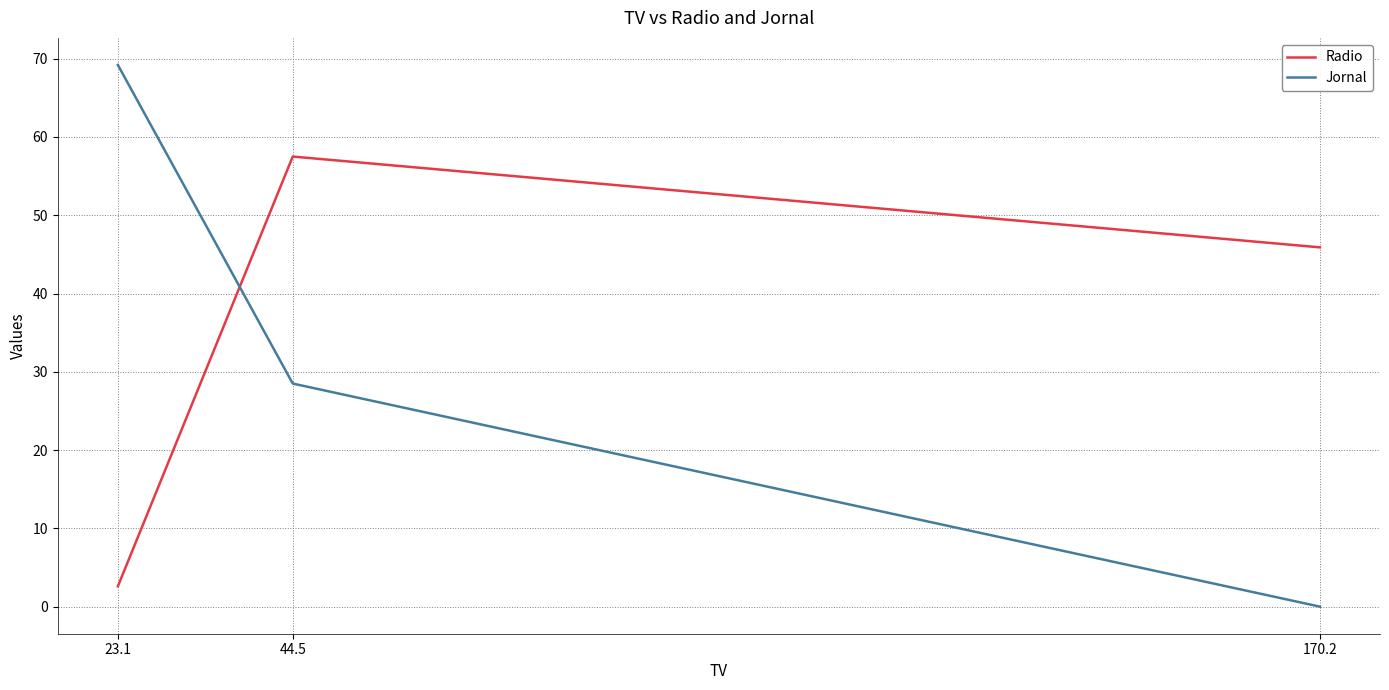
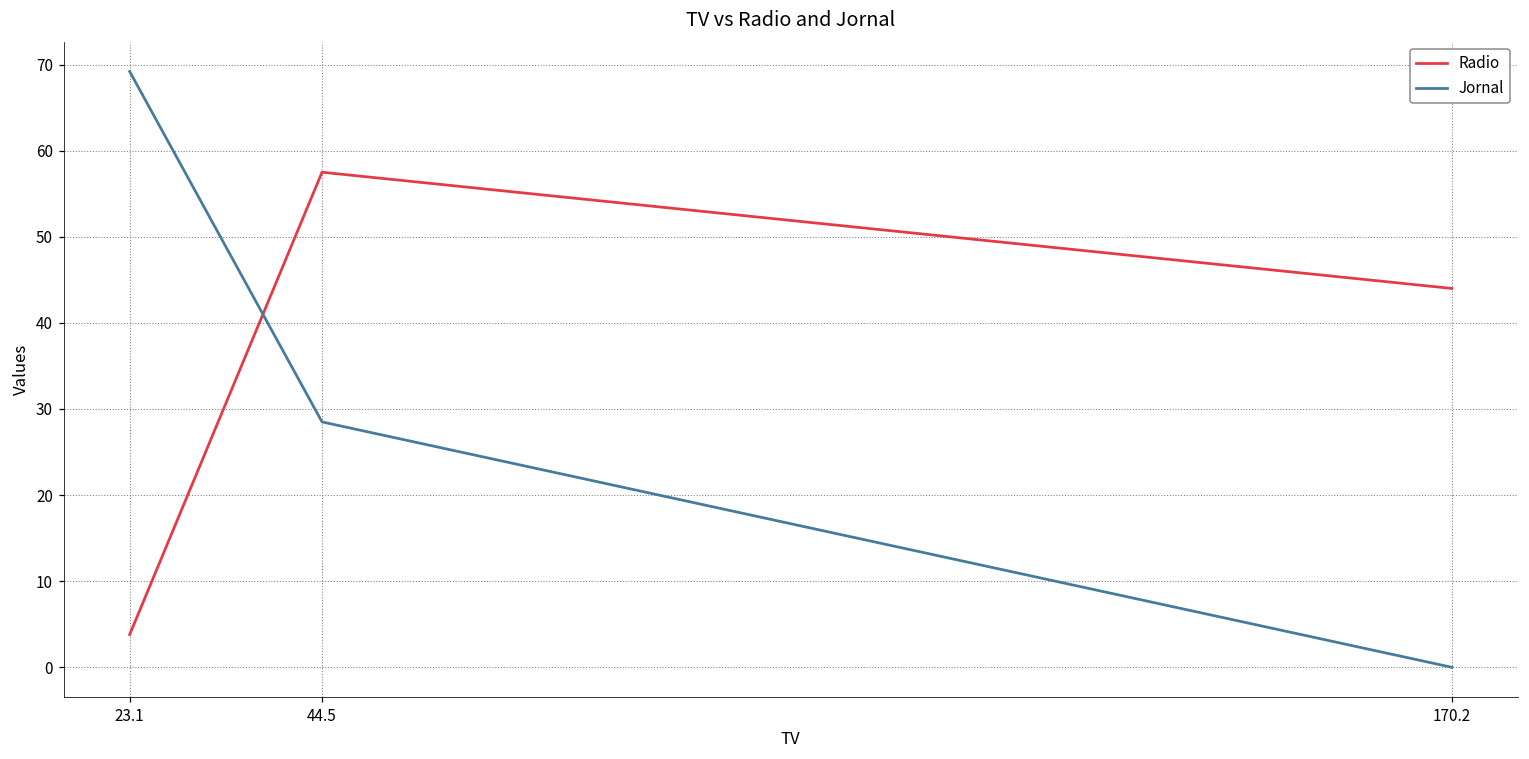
Radio, 23.1: 3 -> 4
Radio, 170.2: 46 -> 44
